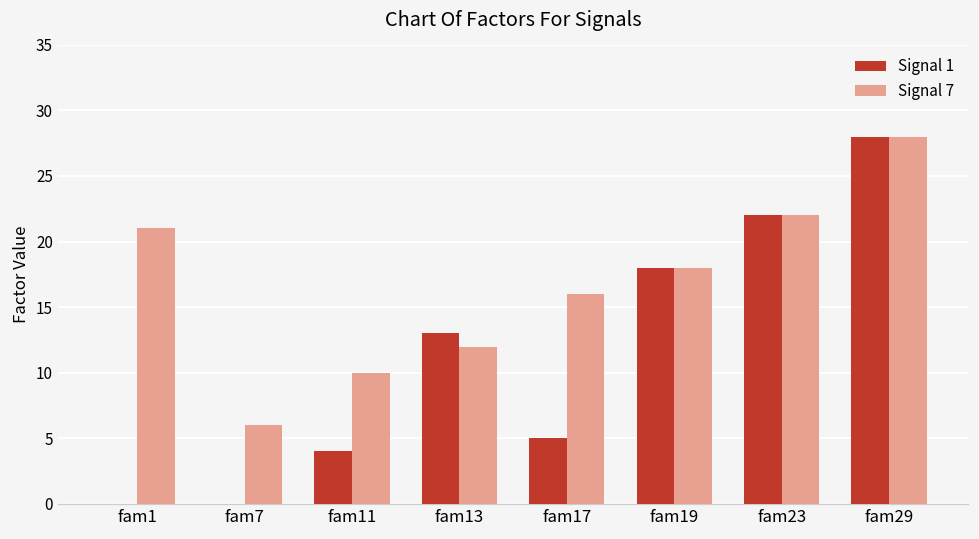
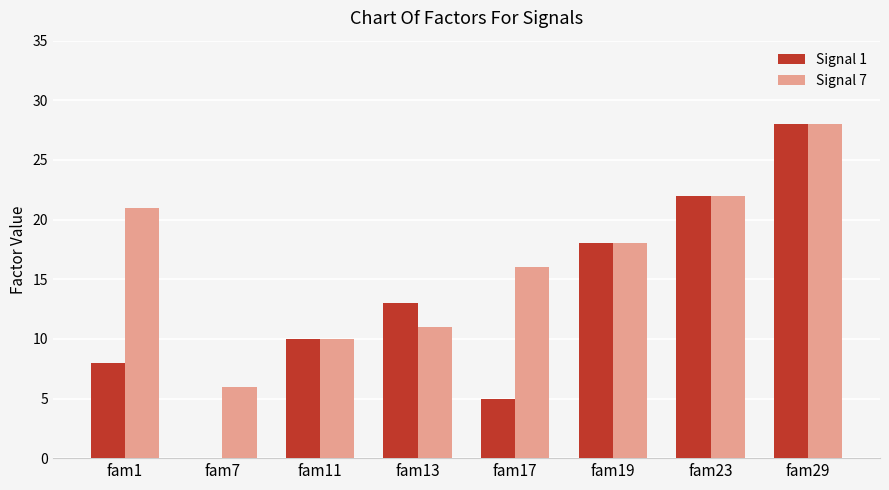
Signal 1, fam1: 0 -> 8
Signal 1, fam11: 4 -> 10
Signal 7, fam13: 12 -> 11
